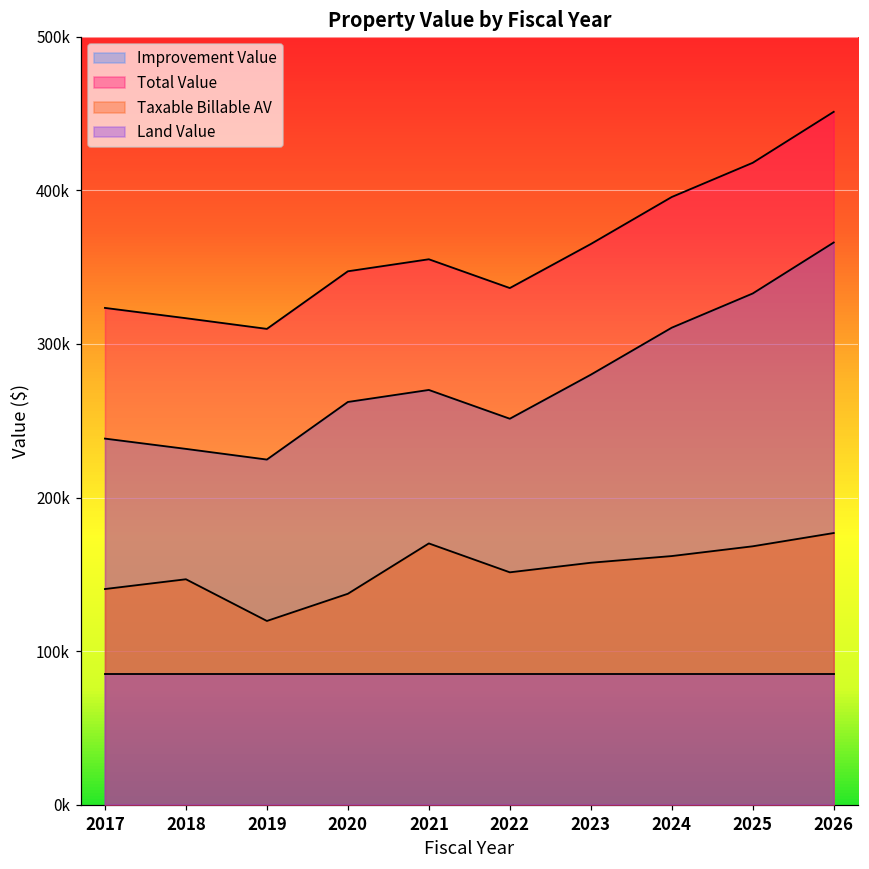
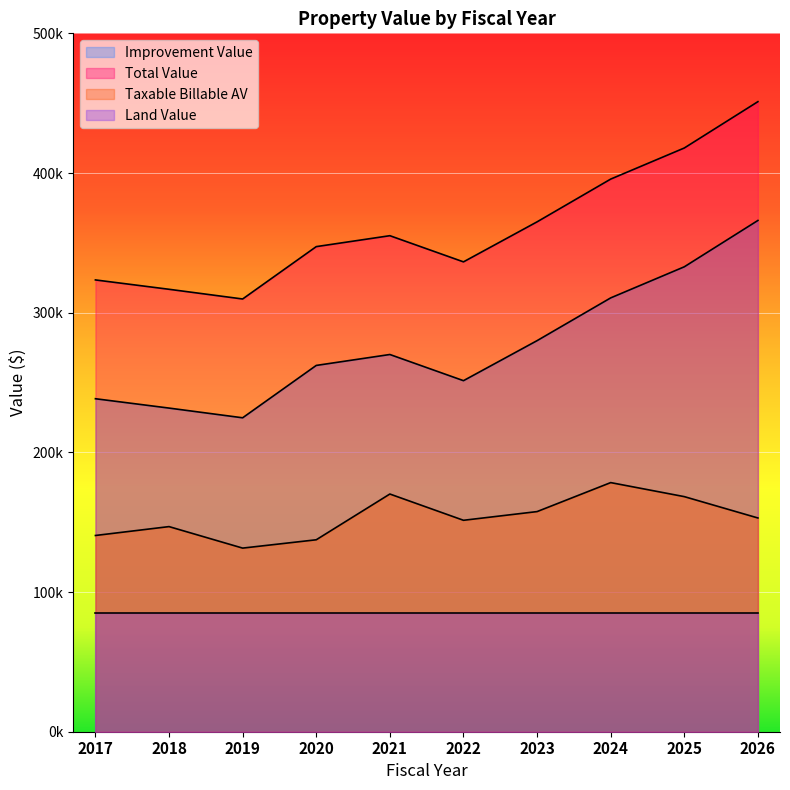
Taxable Billable AV, 2019: 120000 -> 131000
Taxable Billable AV, 2024: 162000 -> 178000
Taxable Billable AV, 2026: 177000 -> 153000
